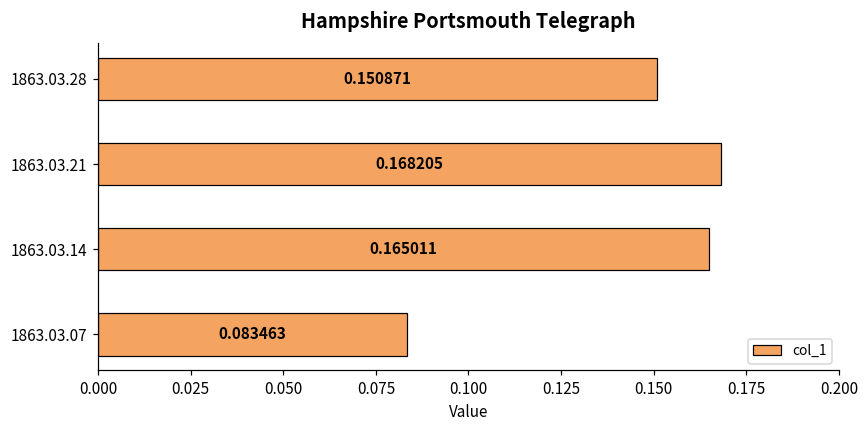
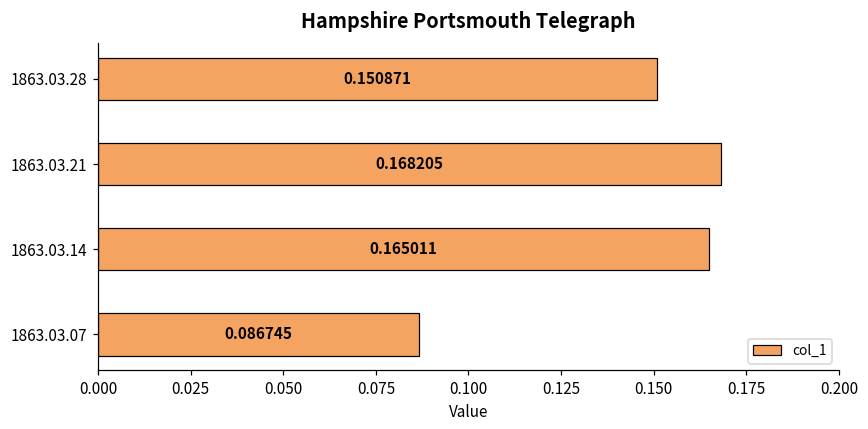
1863.03.07: 0.083463 -> 0.086745
